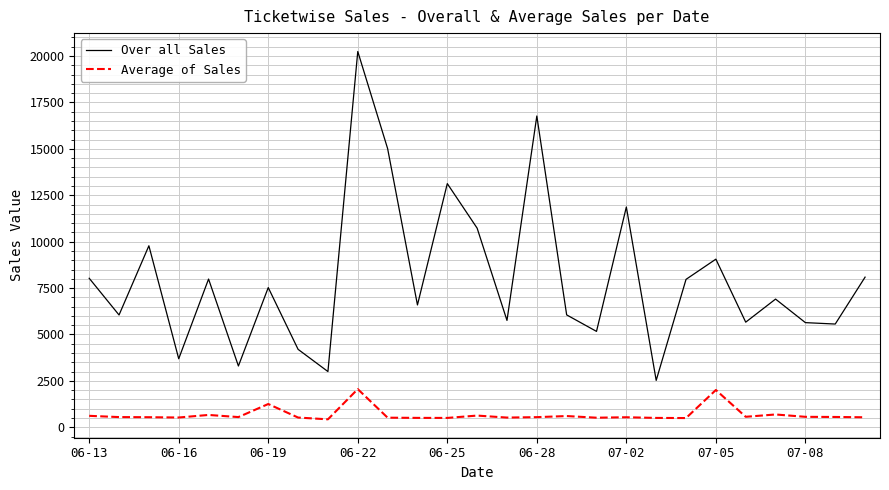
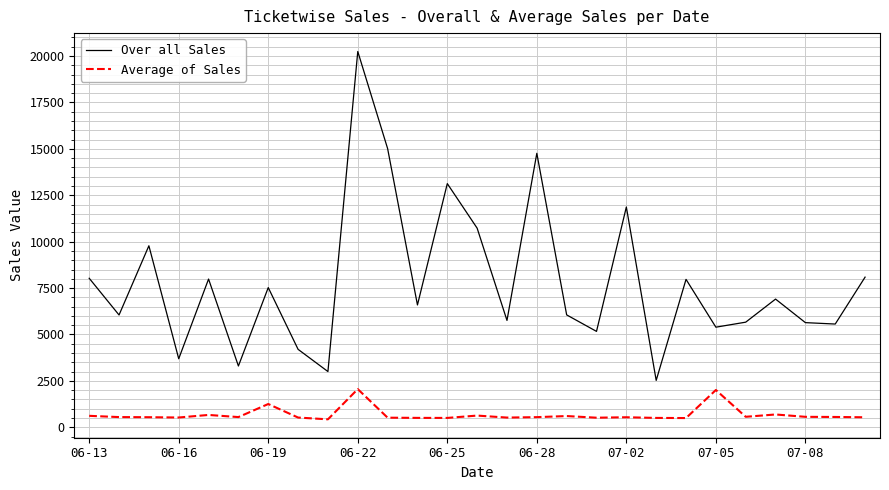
Over all Sales, 06-28: 16800 -> 14800
Over all Sales, 07-05: 9100 -> 5400
